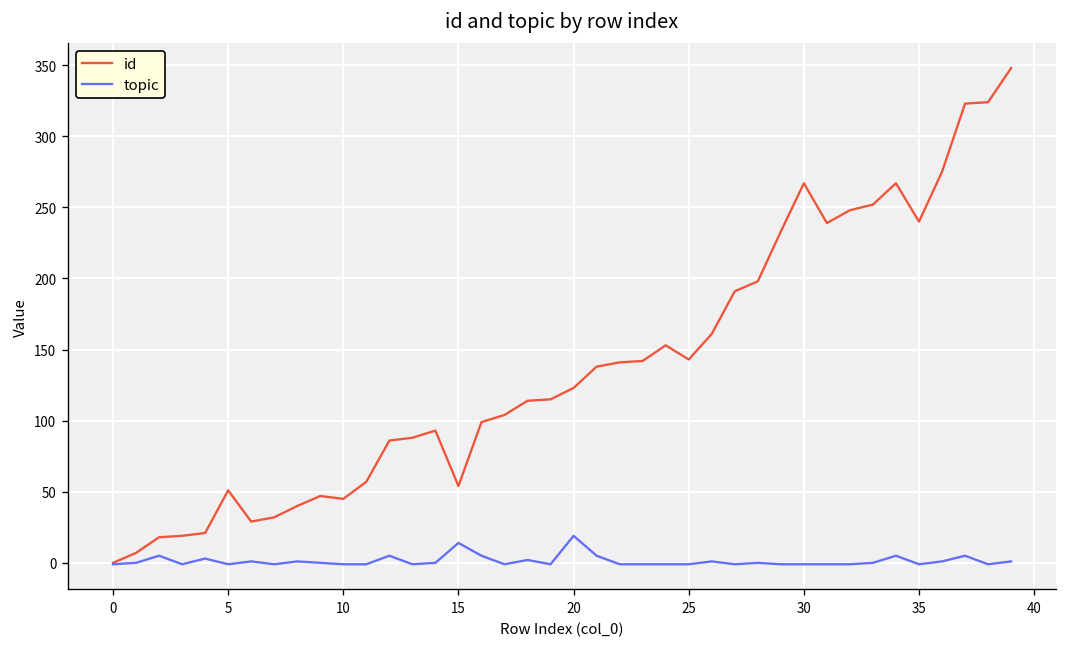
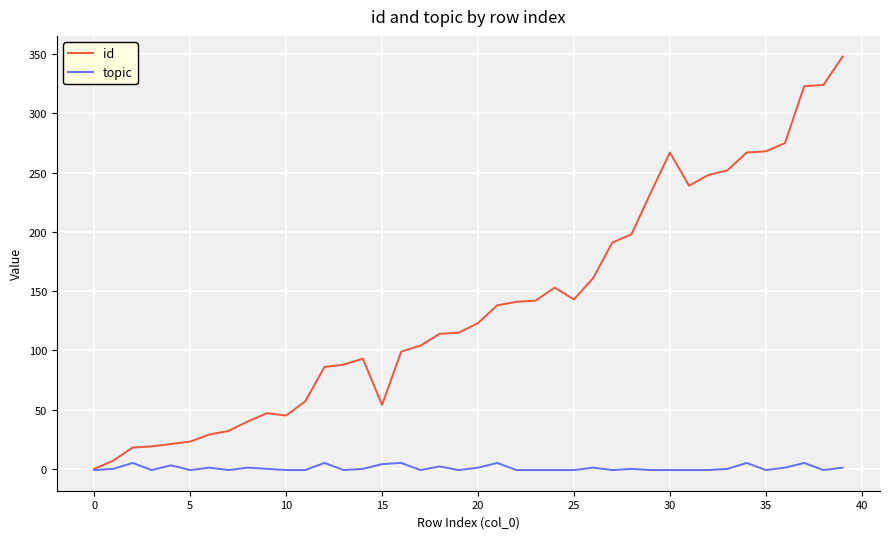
id, 5: 51 -> 23
topic, 15: 14 -> 4
topic, 20: 19 -> 1
id, 35: 240 -> 268
